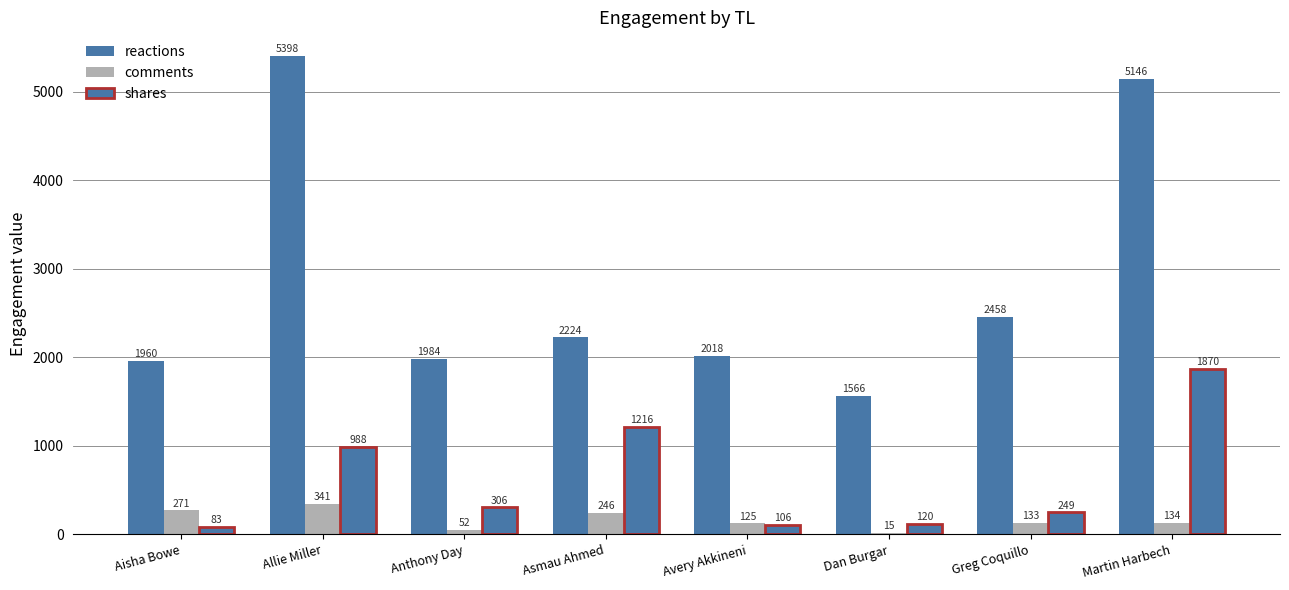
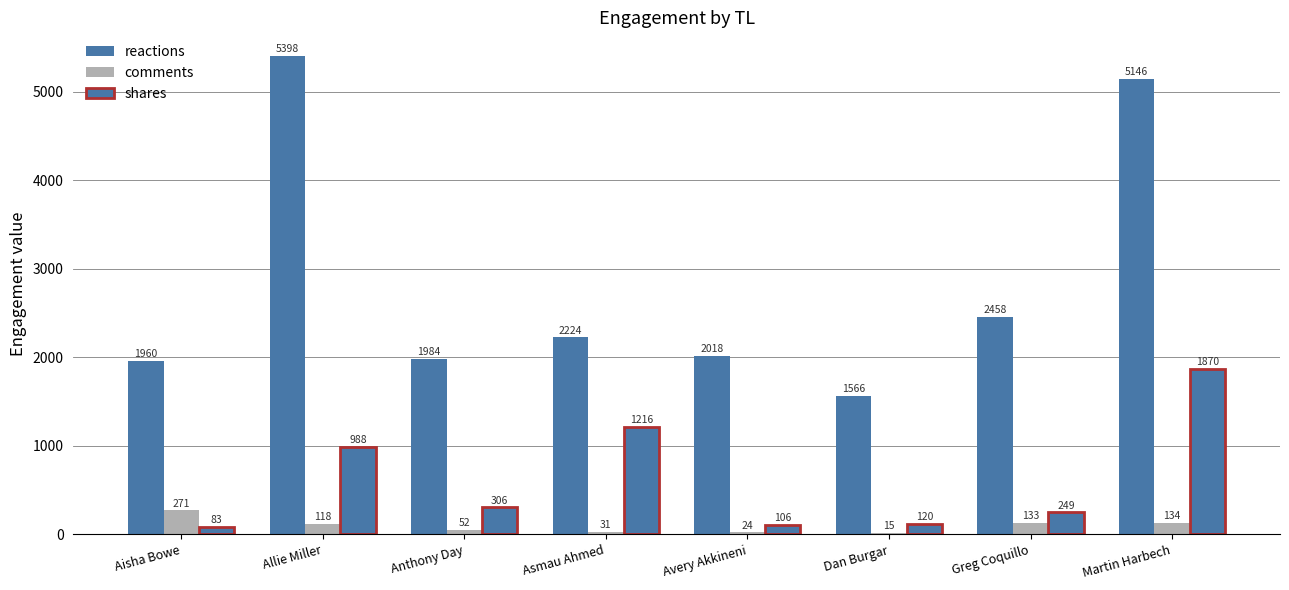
comments, Allie Miller: 341 -> 118
comments, Asmau Ahmed: 246 -> 31
comments, Avery Akkineni: 125 -> 24
